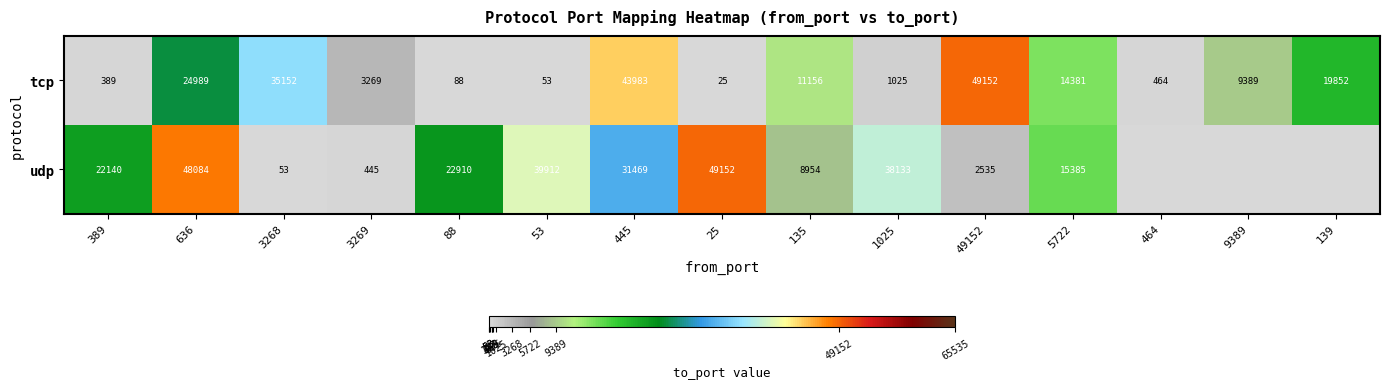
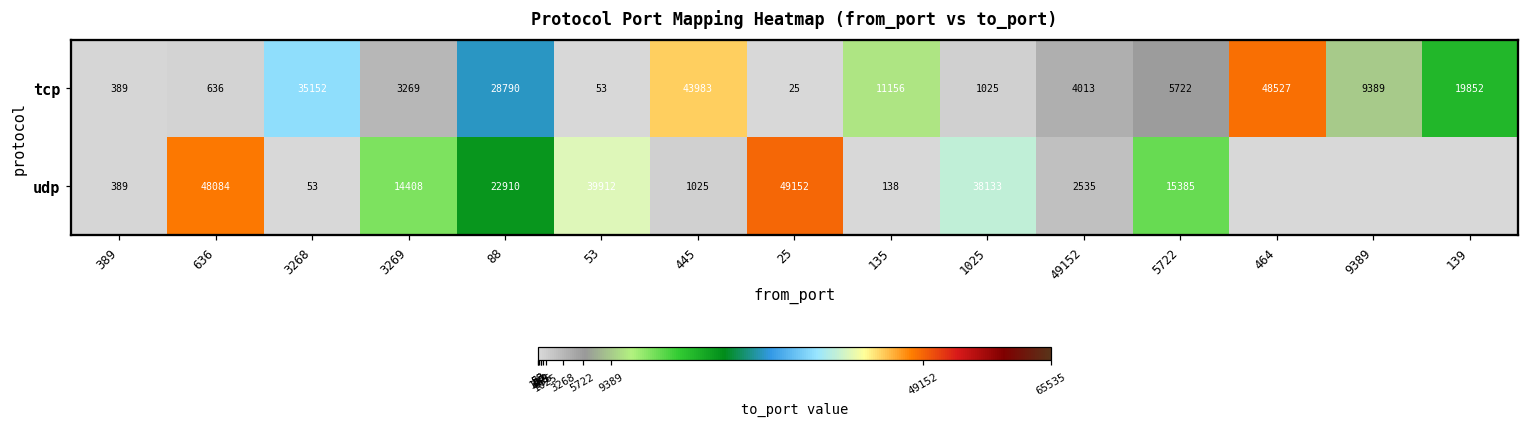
tcp, 636: 24989 -> 636
tcp, 88: 88 -> 28790
tcp, 49152: 49152 -> 4013
tcp, 5722: 14381 -> 5722
tcp, 464: 464 -> 48527
udp, 389: 22140 -> 389
udp, 3269: 445 -> 14408
udp, 445: 31469 -> 1025
udp, 135: 8954 -> 138
